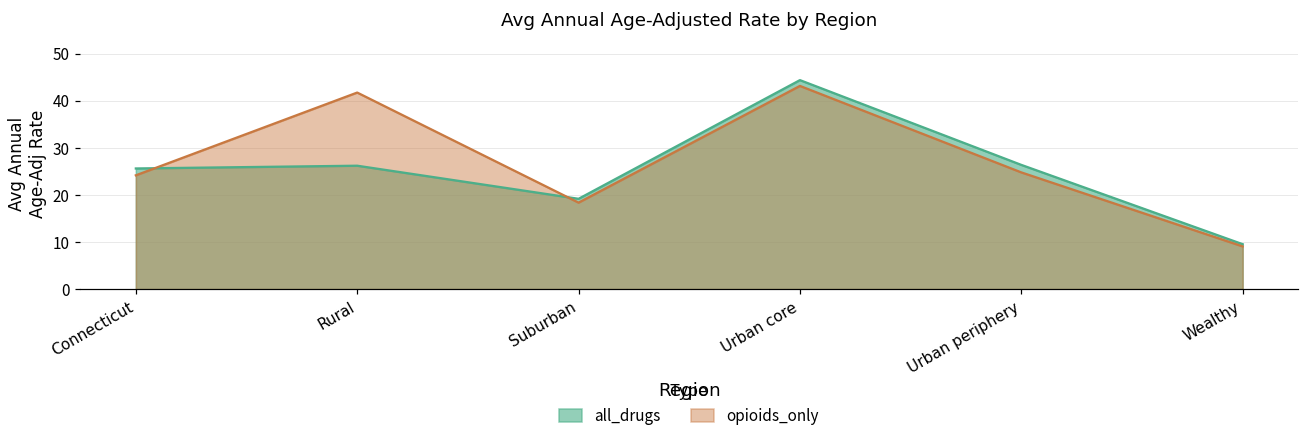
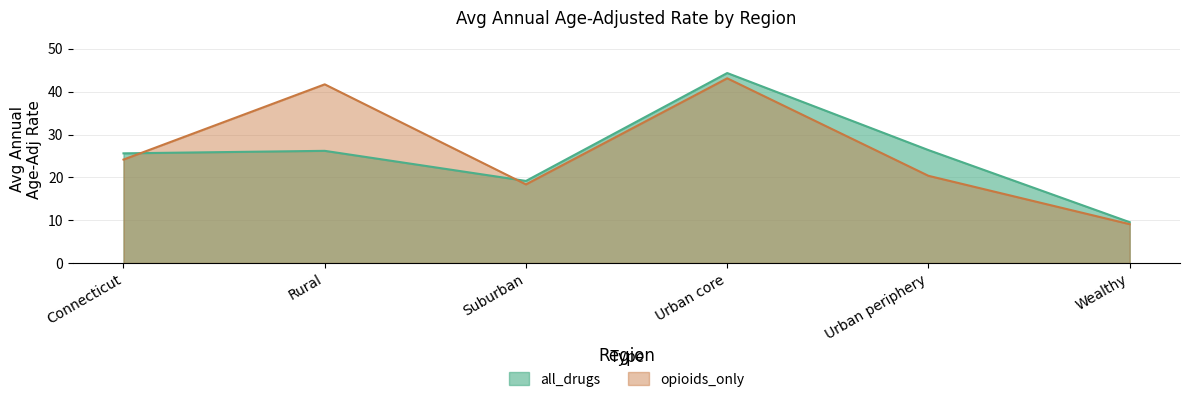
opioids_only, Urban periphery: 25 -> 20
